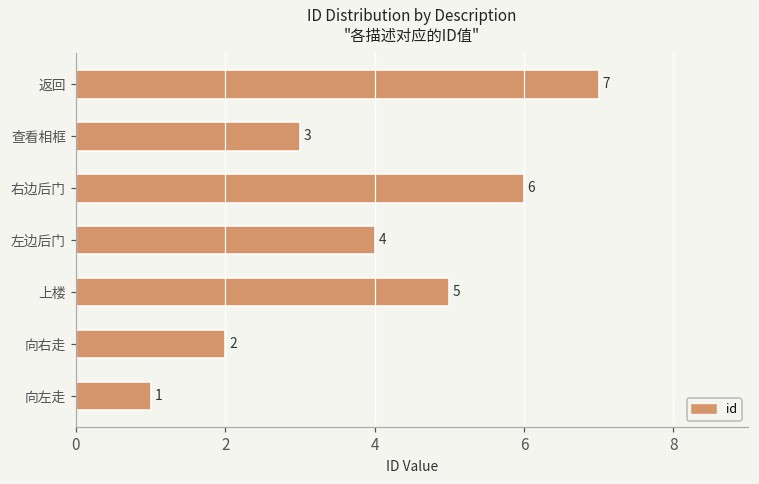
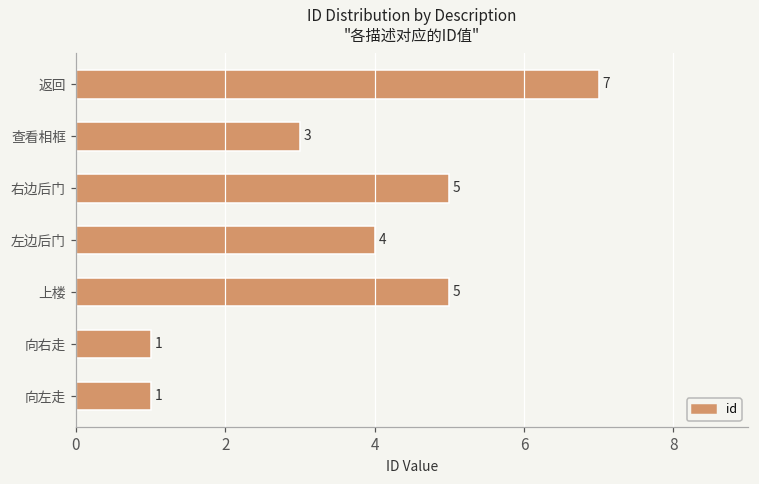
右边后门: 6 -> 5
向右走: 2 -> 1
